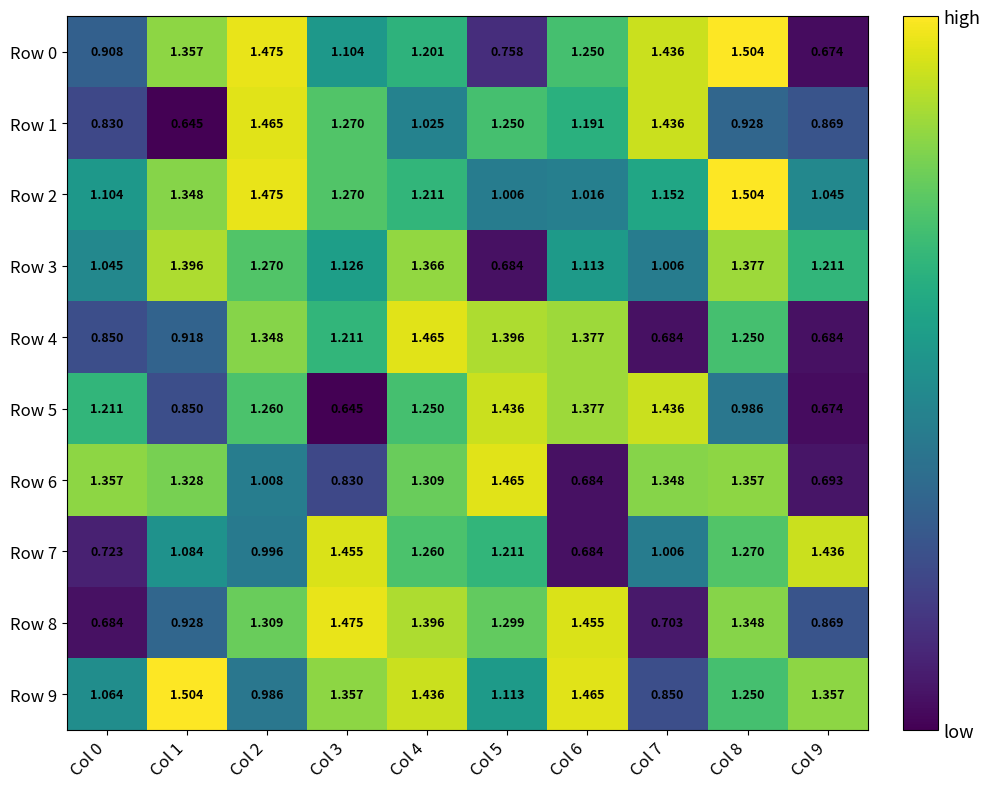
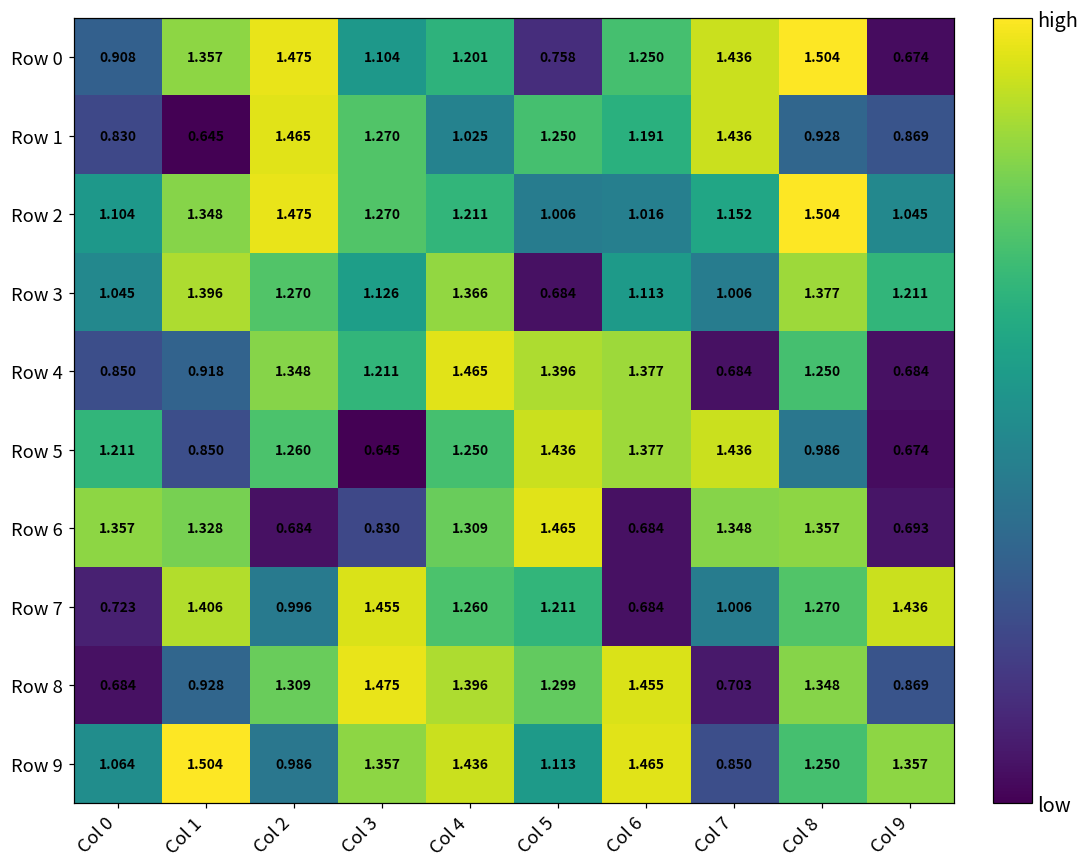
Row 6, Col 2: 1.008 -> 0.684
Row 7, Col 1: 1.084 -> 1.406
